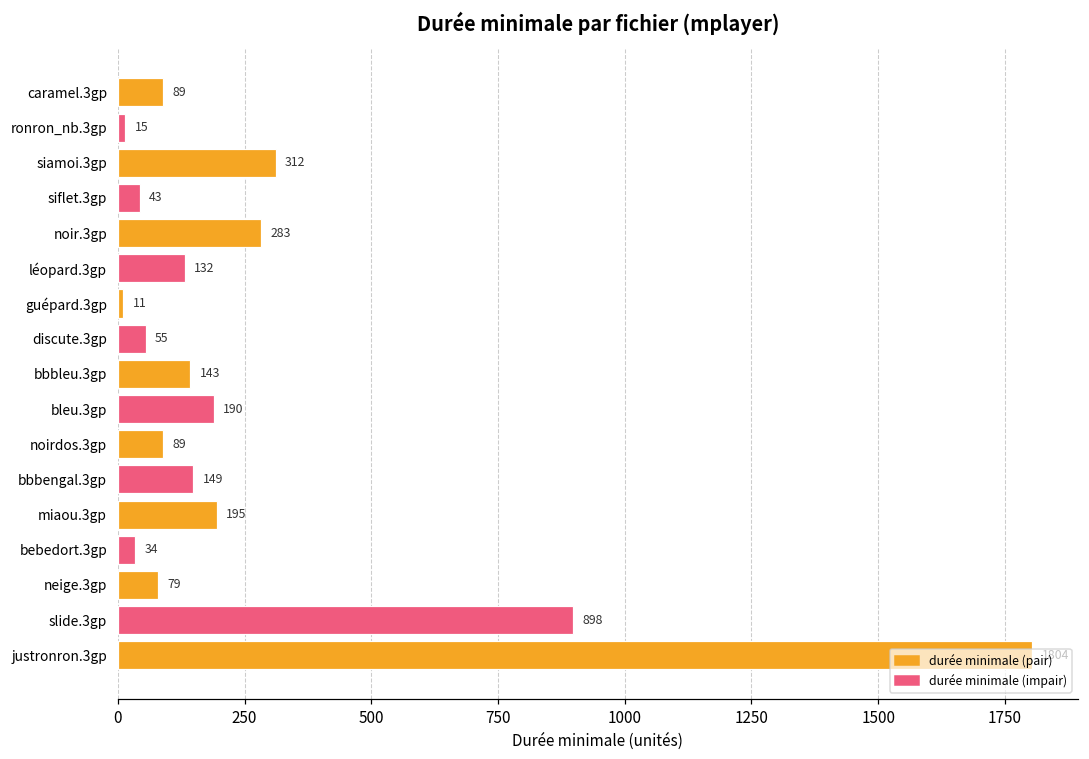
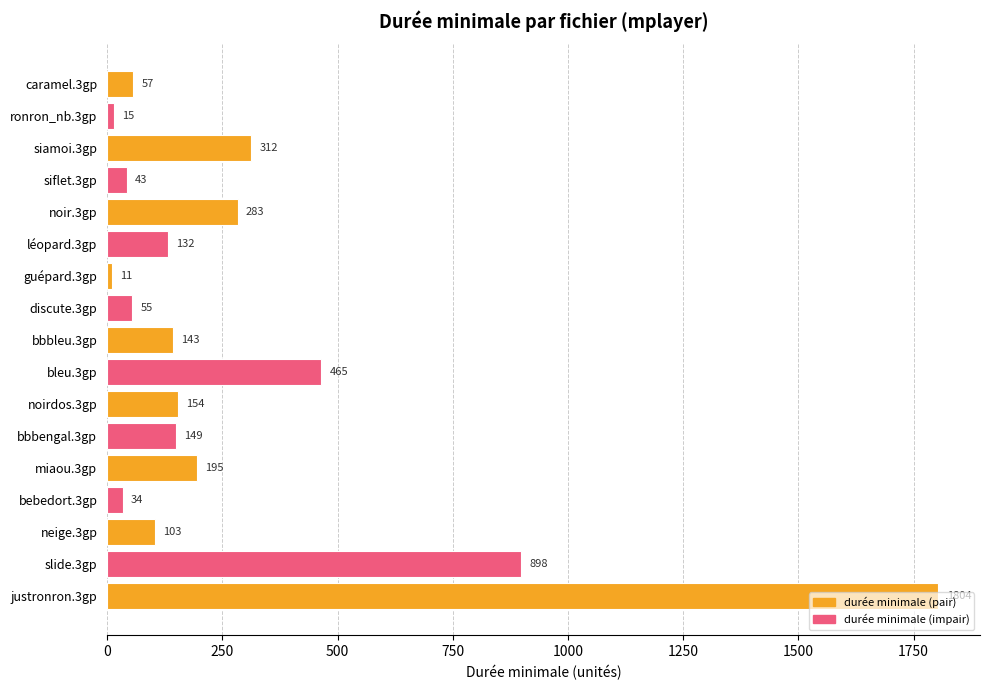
caramel.3gp: 89 -> 57
bleu.3gp: 190 -> 465
noirdos.3gp: 89 -> 154
neige.3gp: 79 -> 103
